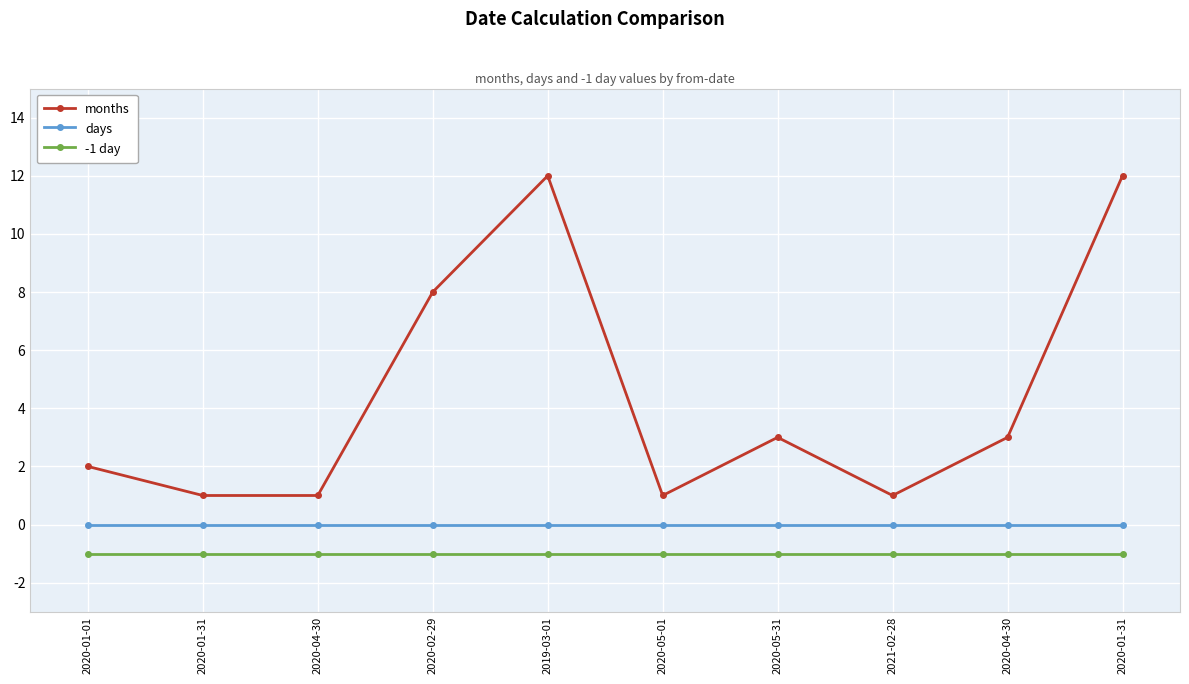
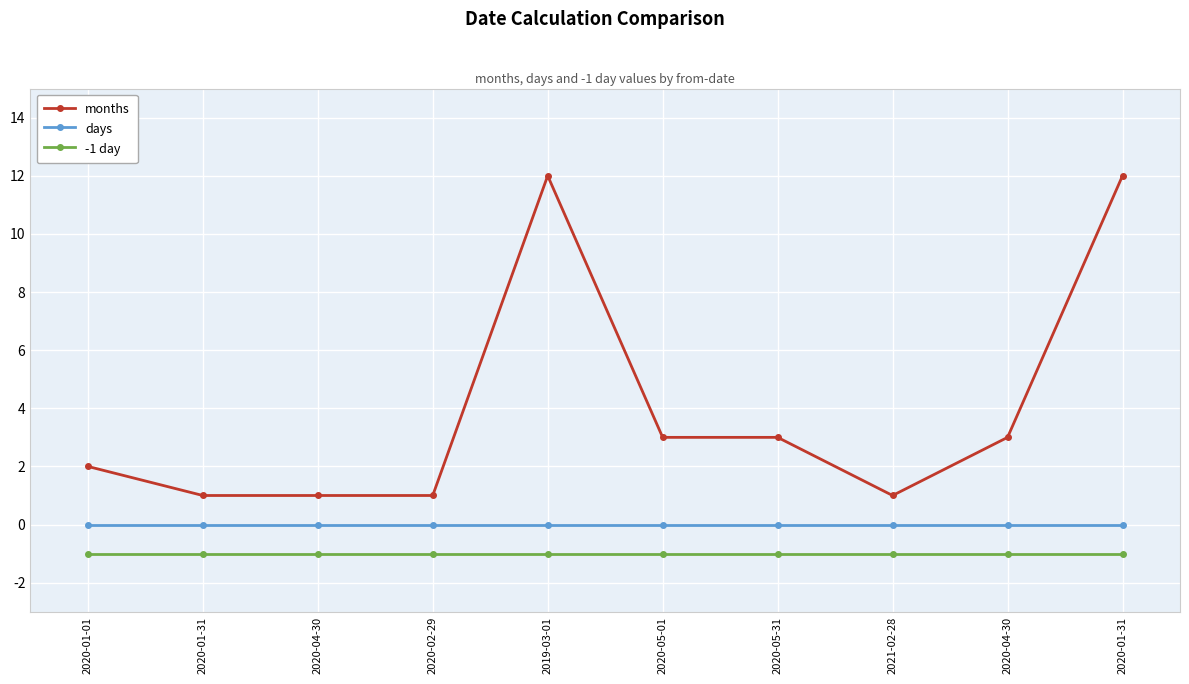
months, 2020-02-29: 8 -> 1
months, 2020-05-01: 1 -> 3
